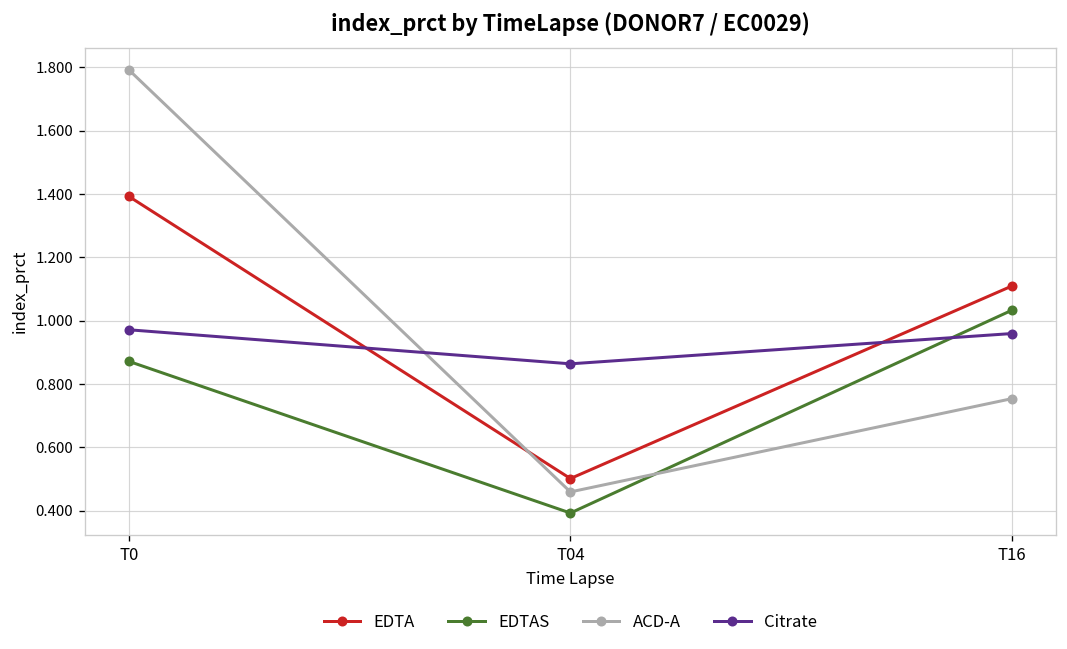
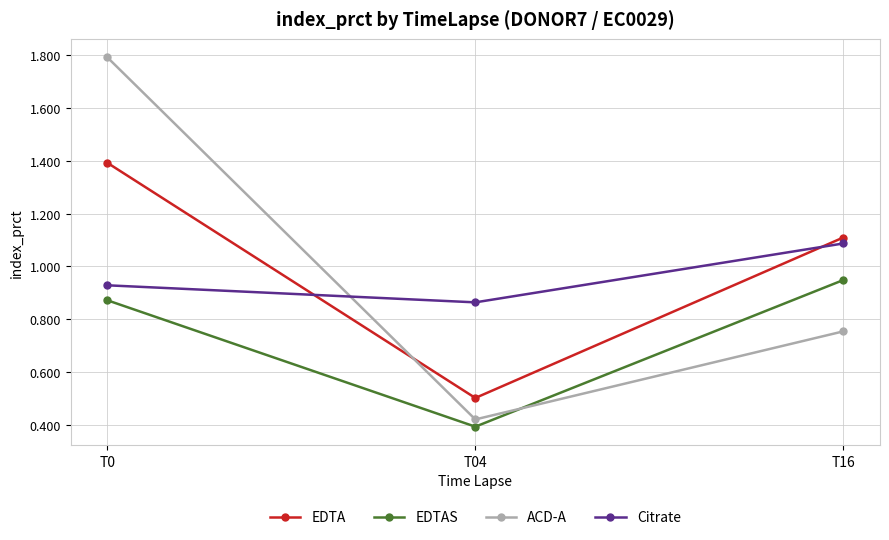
Citrate, T0: 0.97 -> 0.93
ACD-A, T04: 0.46 -> 0.42
EDTAS, T16: 1.03 -> 0.95
Citrate, T16: 0.96 -> 1.09
